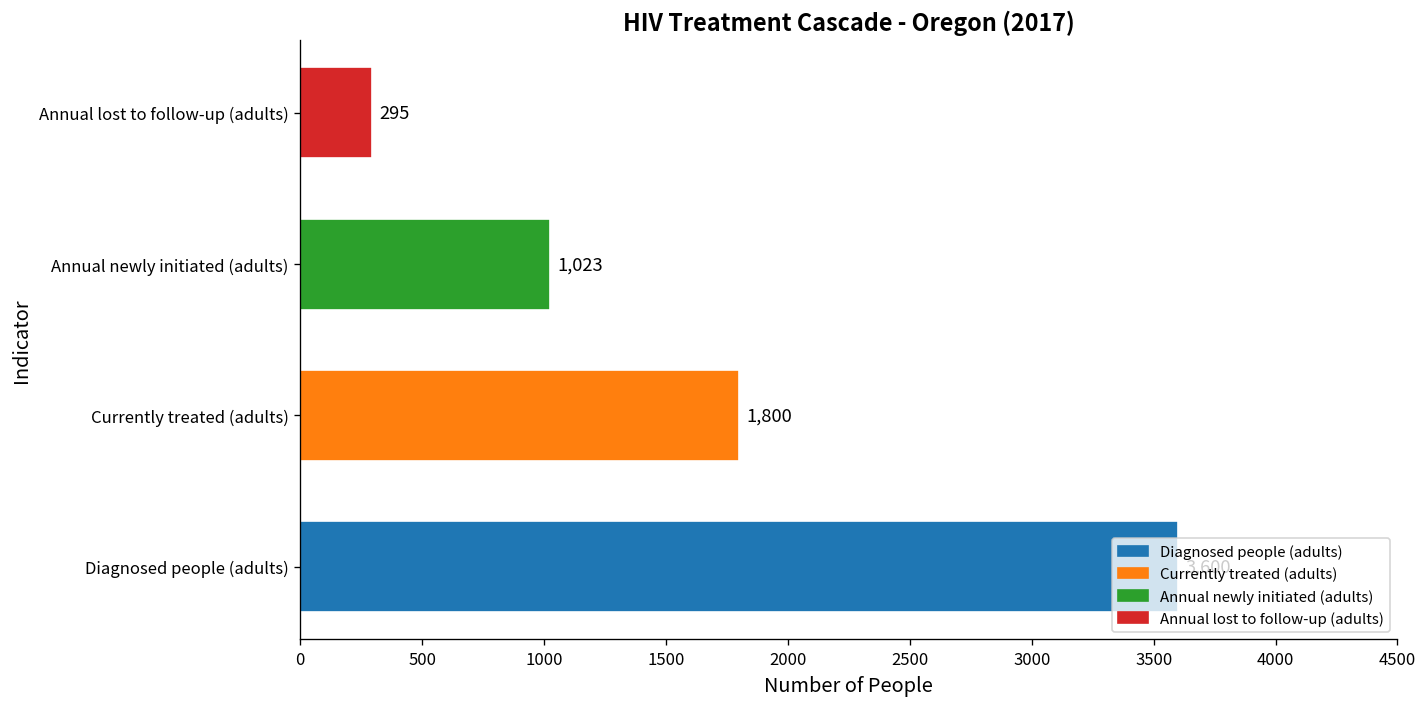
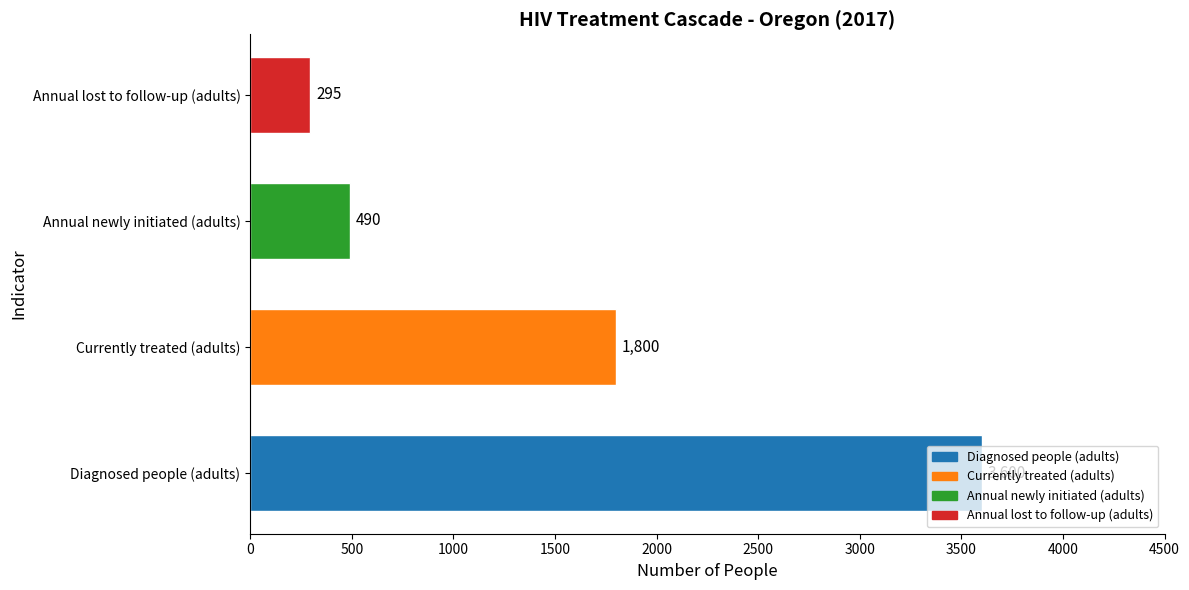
Annual newly initiated (adults): 1,023 -> 490
